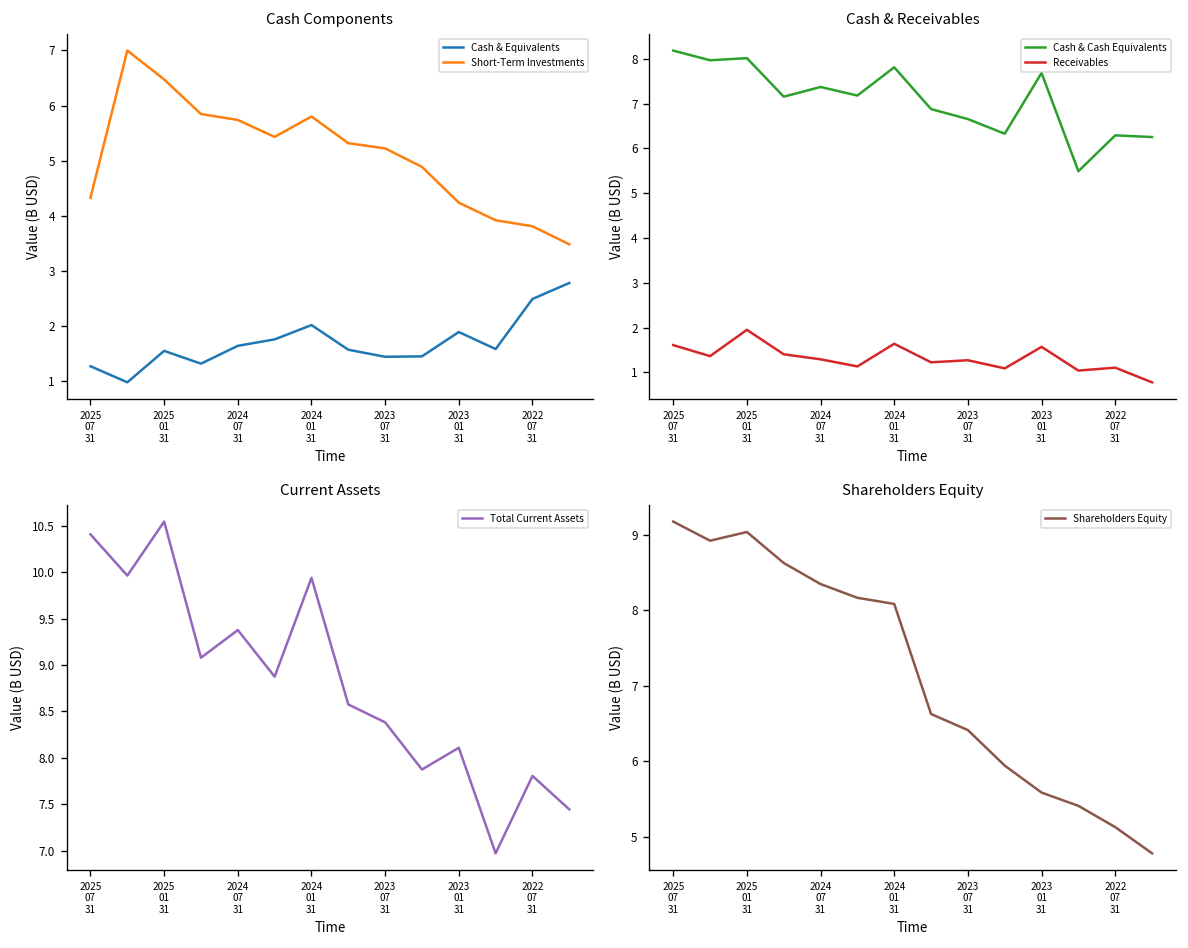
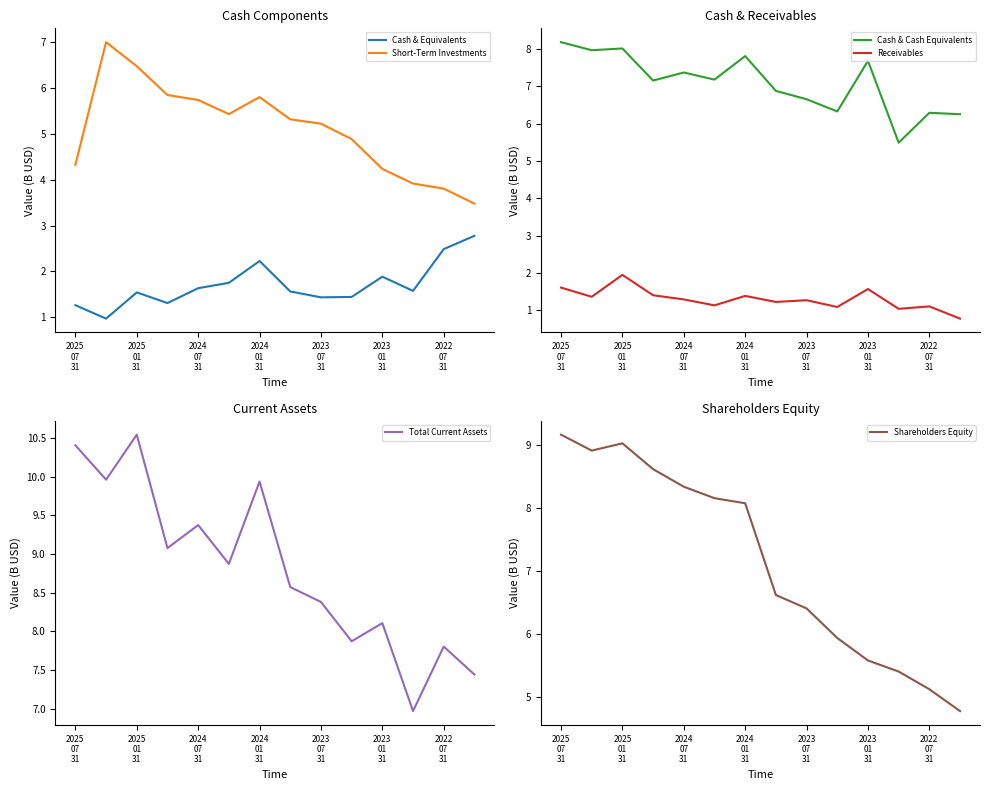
Cash Components, Cash & Equivalents, 2024 01 31: 2.0 -> 2.2
Cash & Receivables, Receivables, 2024 01 31: 1.6 -> 1.4
